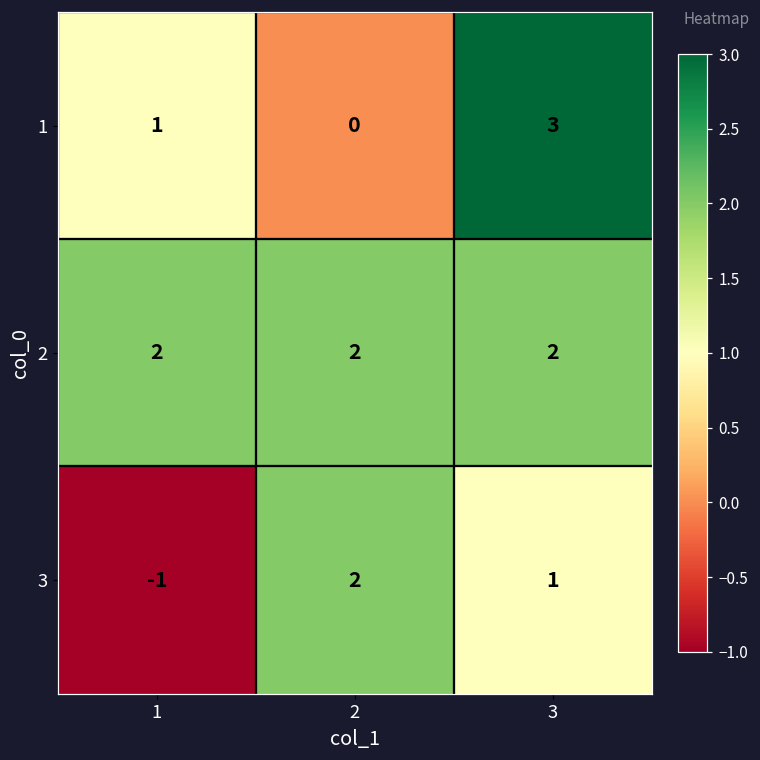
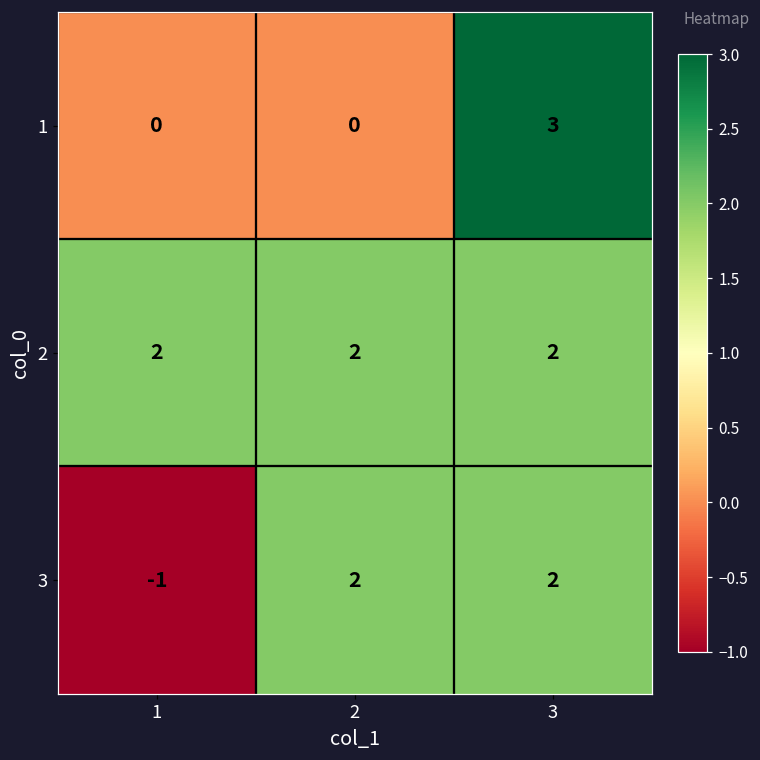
1, 1: 1 -> 0
3, 3: 1 -> 2
